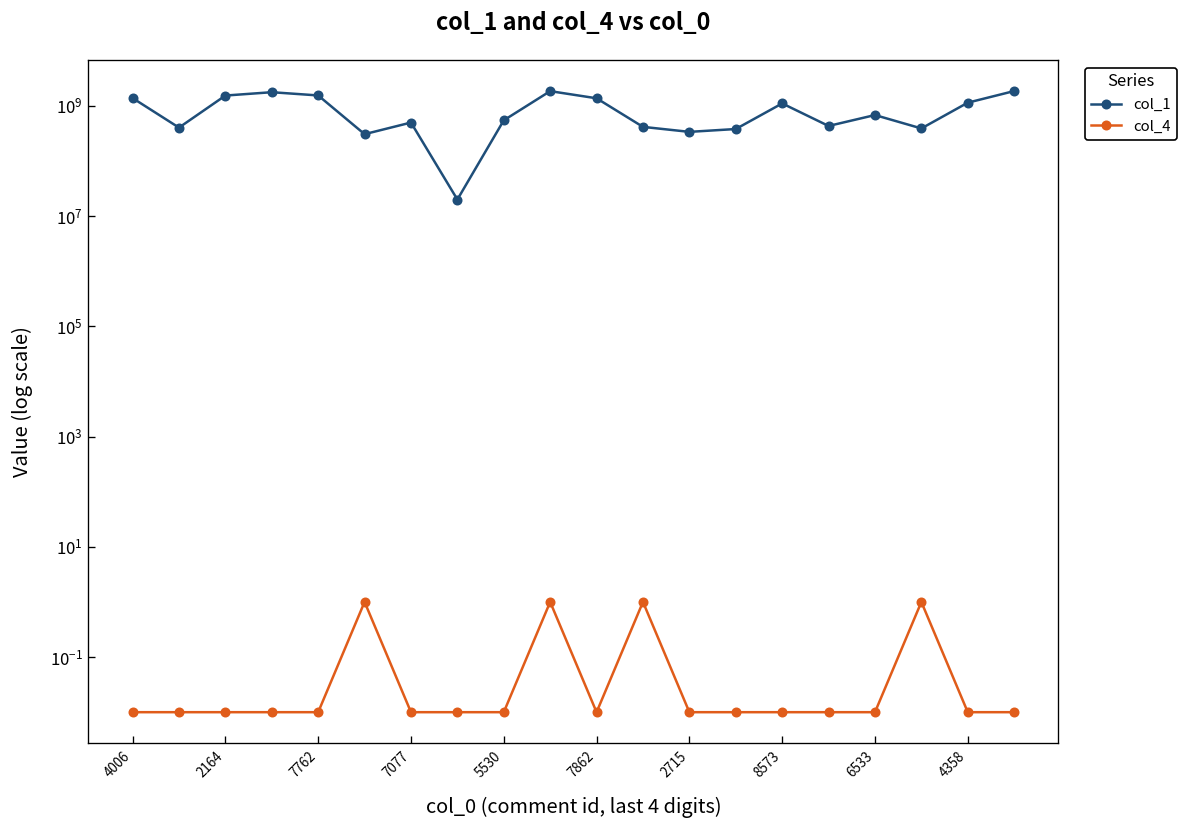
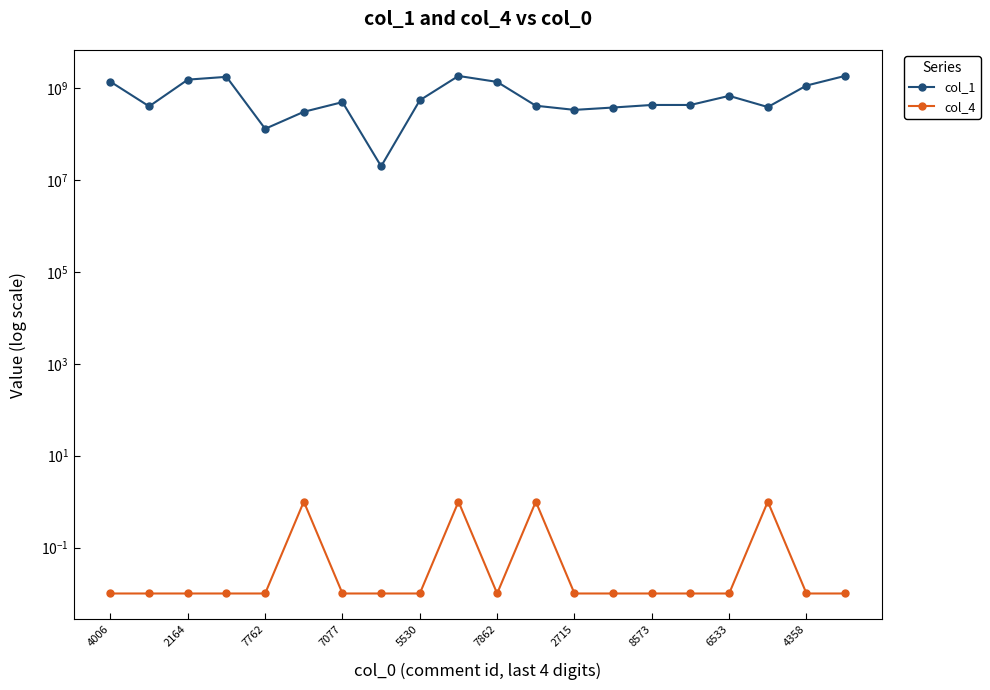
col_1, 7762: 1500000000 -> 130000000
col_1, 8573: 1100000000 -> 400000000
